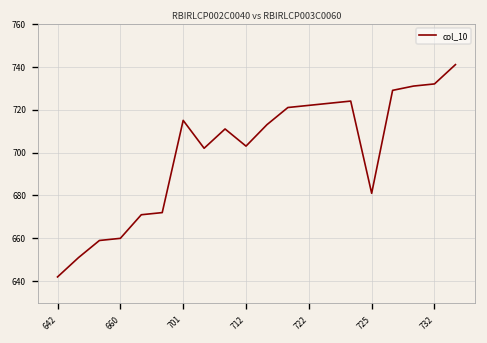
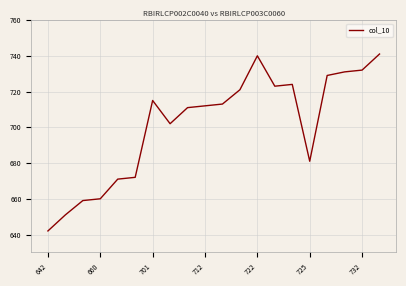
712: 703 -> 712
722: 722 -> 740
